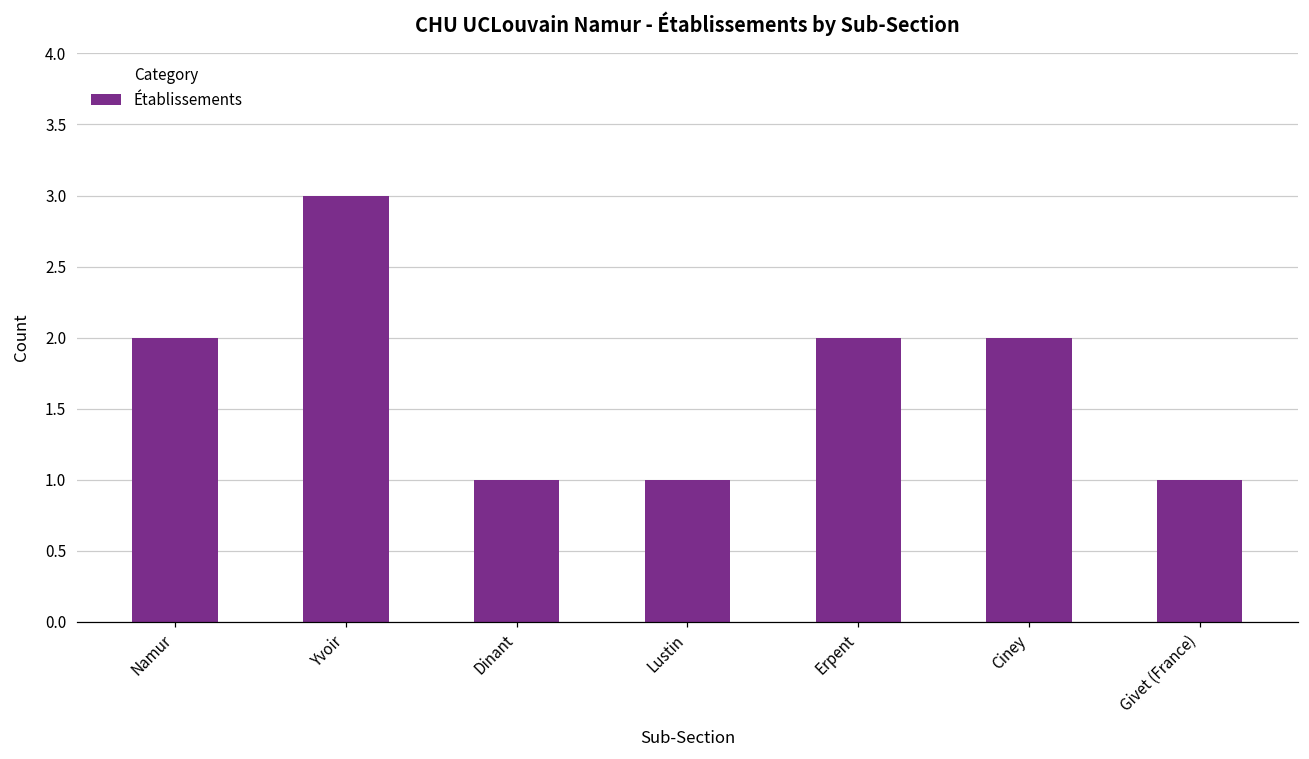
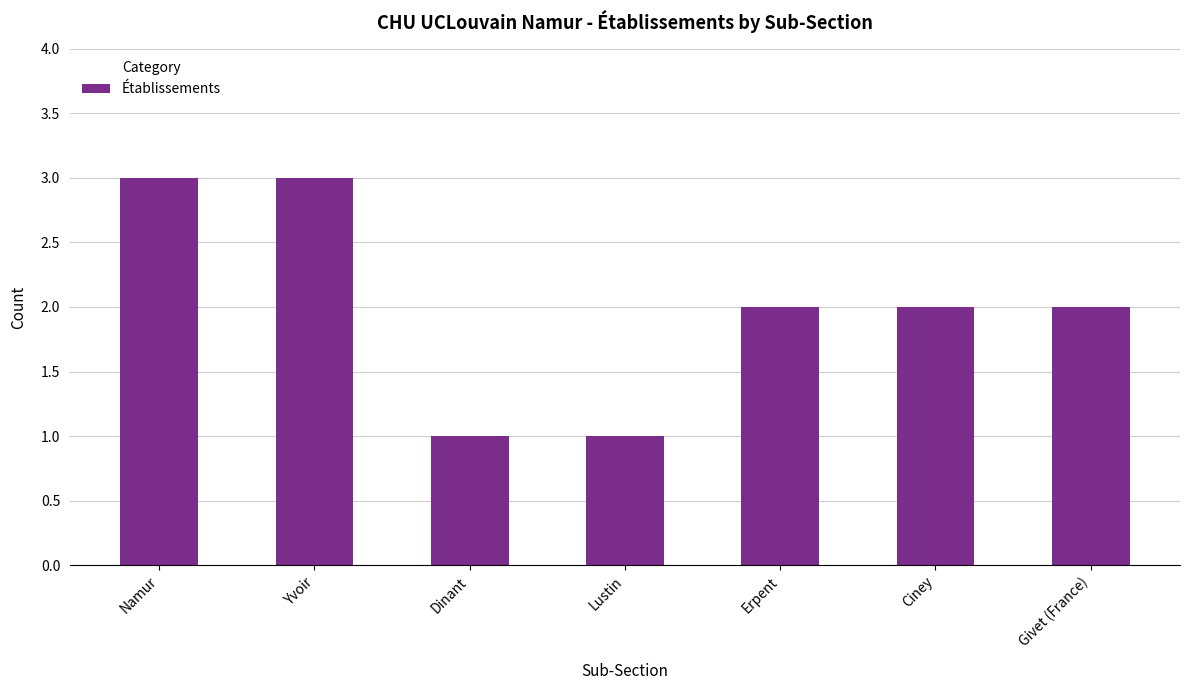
Namur: 2 -> 3
Givet (France): 1 -> 2
